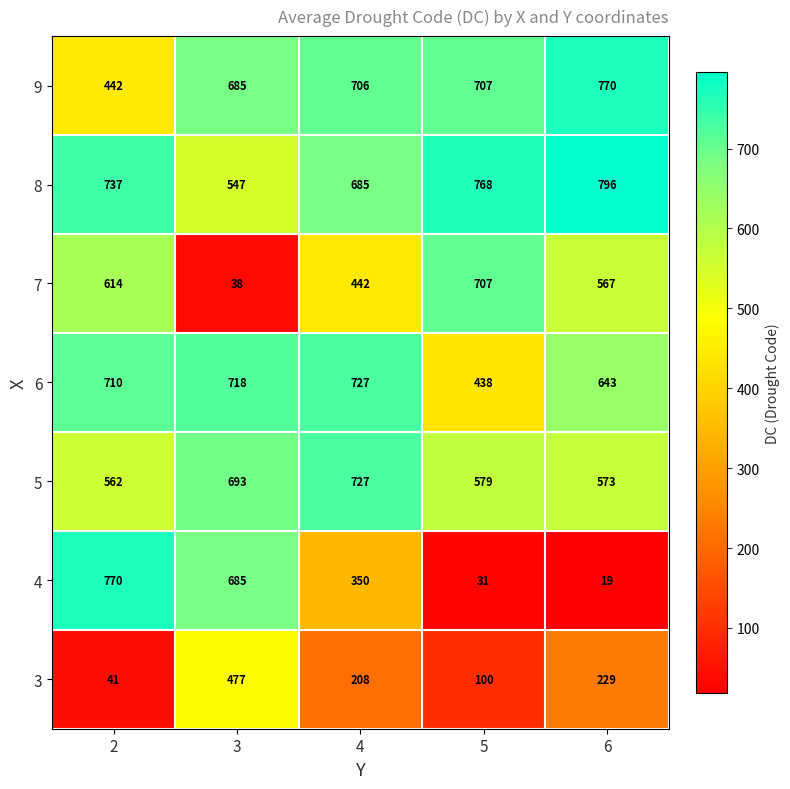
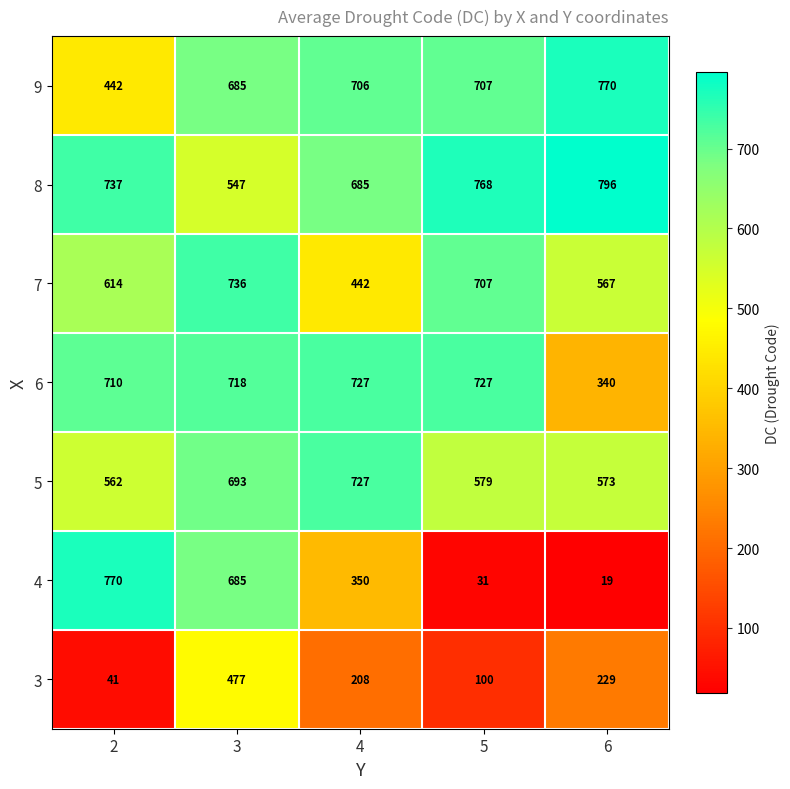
7, 3: 38 -> 736
6, 5: 438 -> 727
6, 6: 643 -> 340
